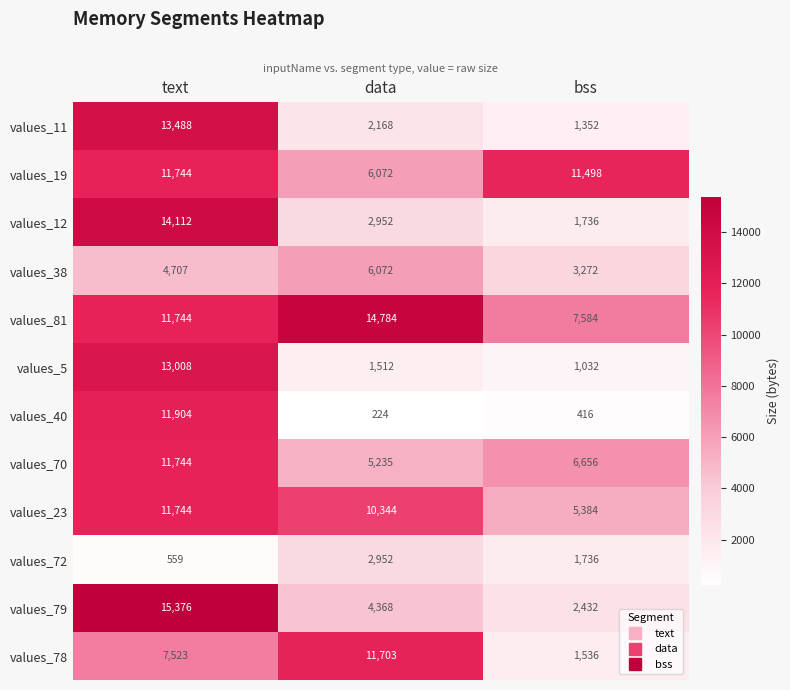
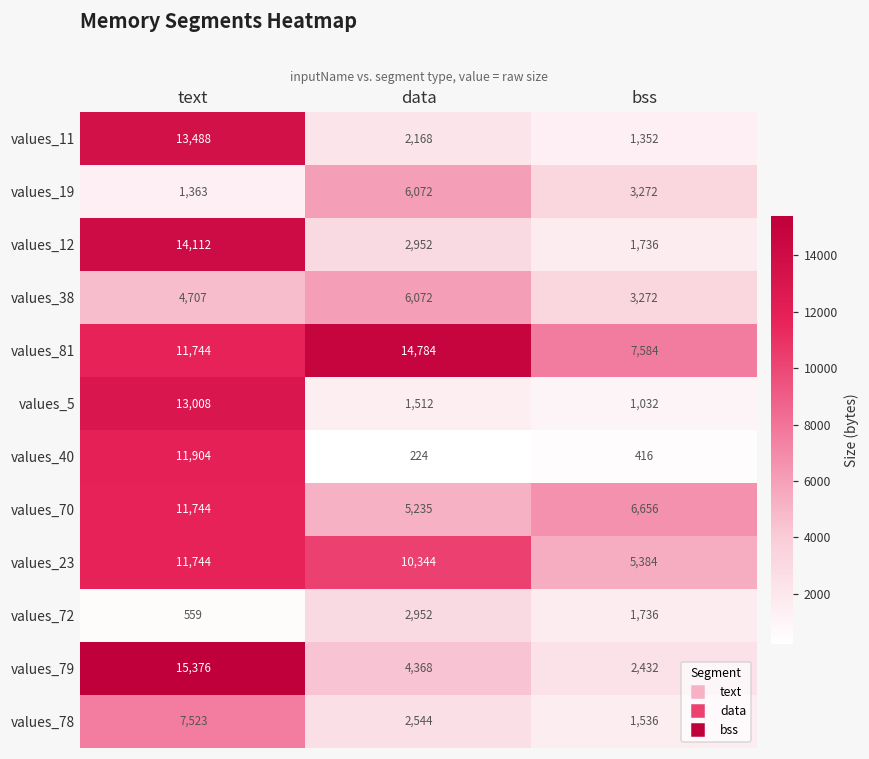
values_19, text: 11,744 -> 1,363
values_19, bss: 11,498 -> 3,272
values_78, data: 11,703 -> 2,544
